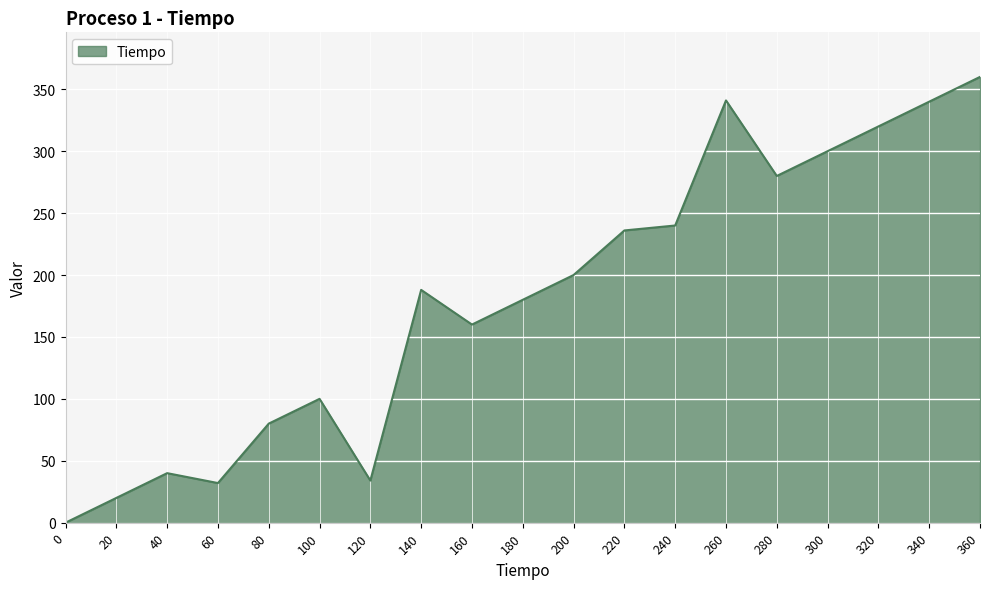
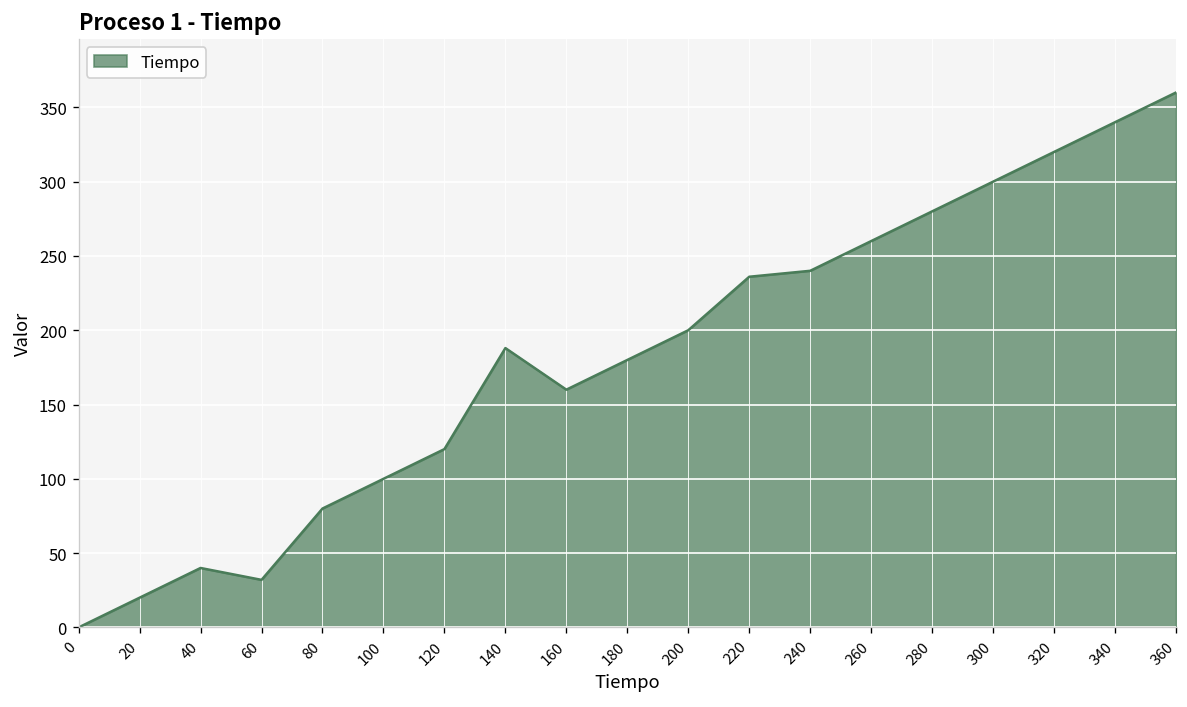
120: 34 -> 120
260: 341 -> 260
